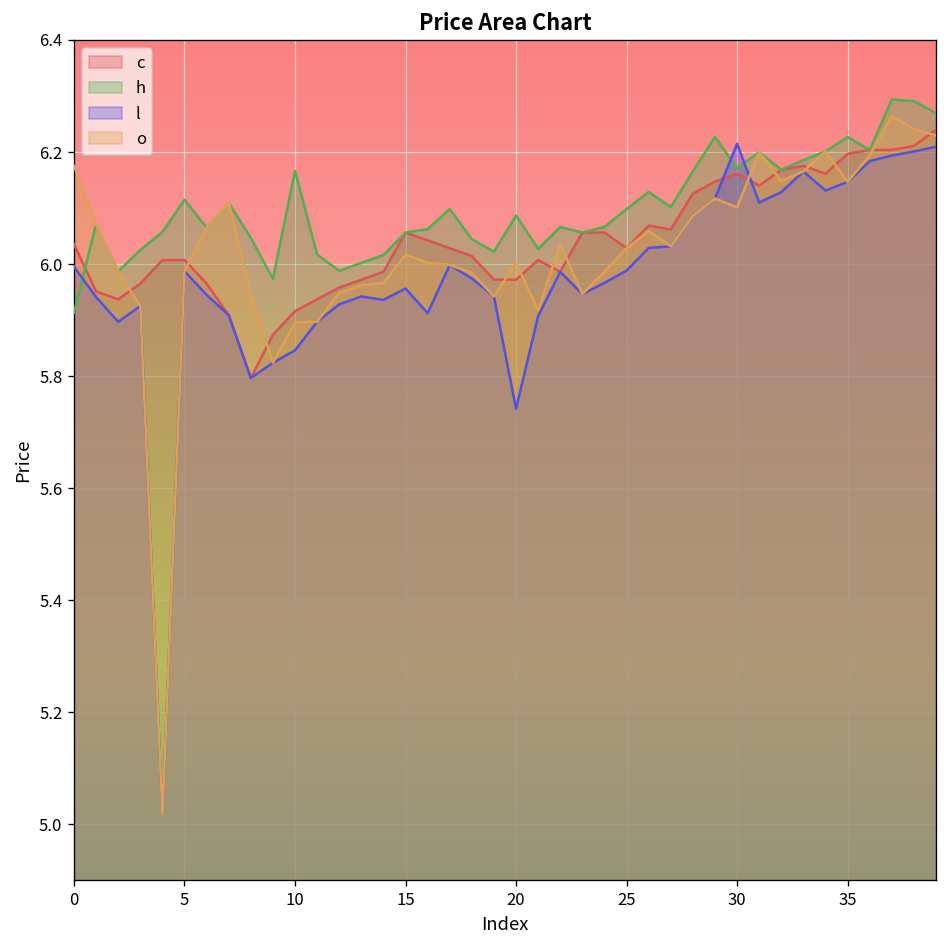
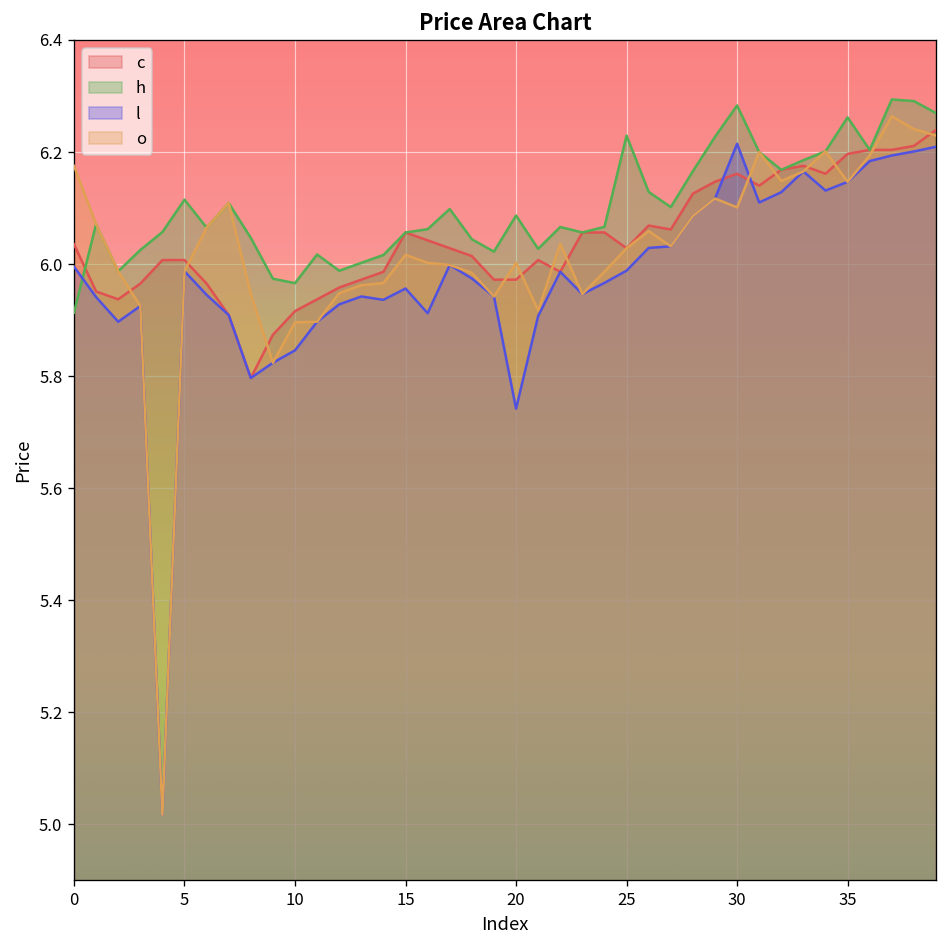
h, 10: 6.17 -> 5.97
h, 25: 6.10 -> 6.23
h, 30: 6.17 -> 6.28
h, 35: 6.23 -> 6.26
